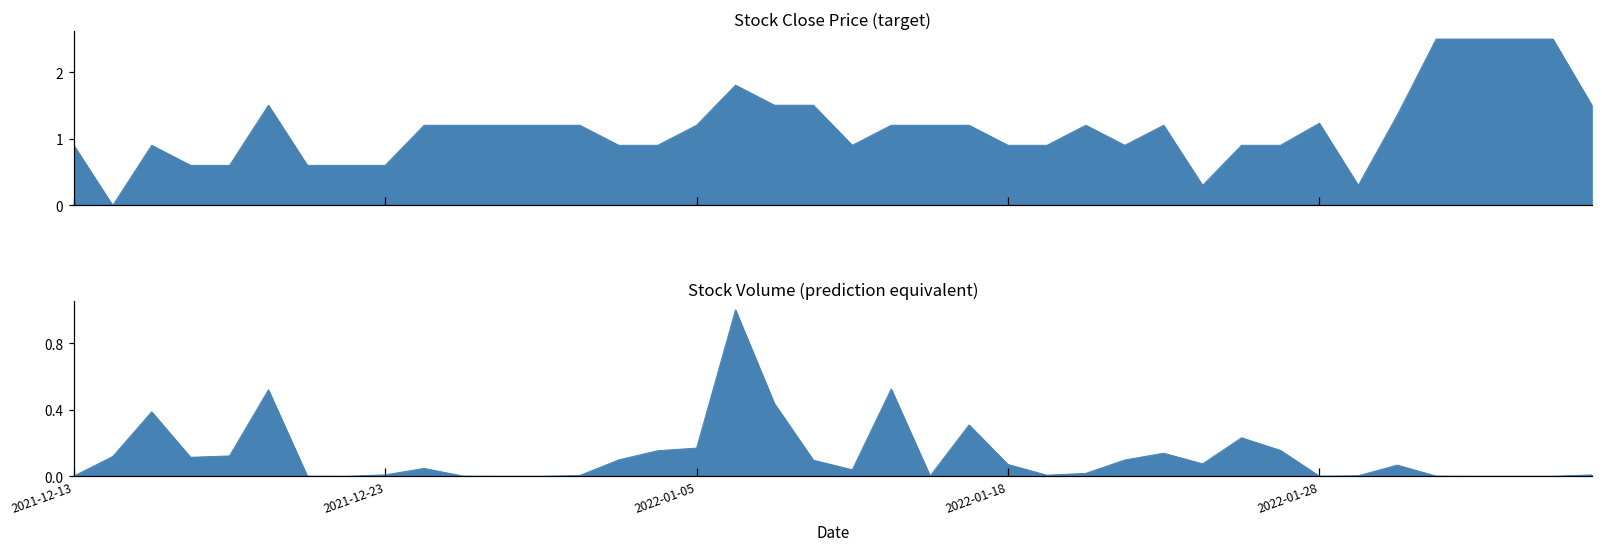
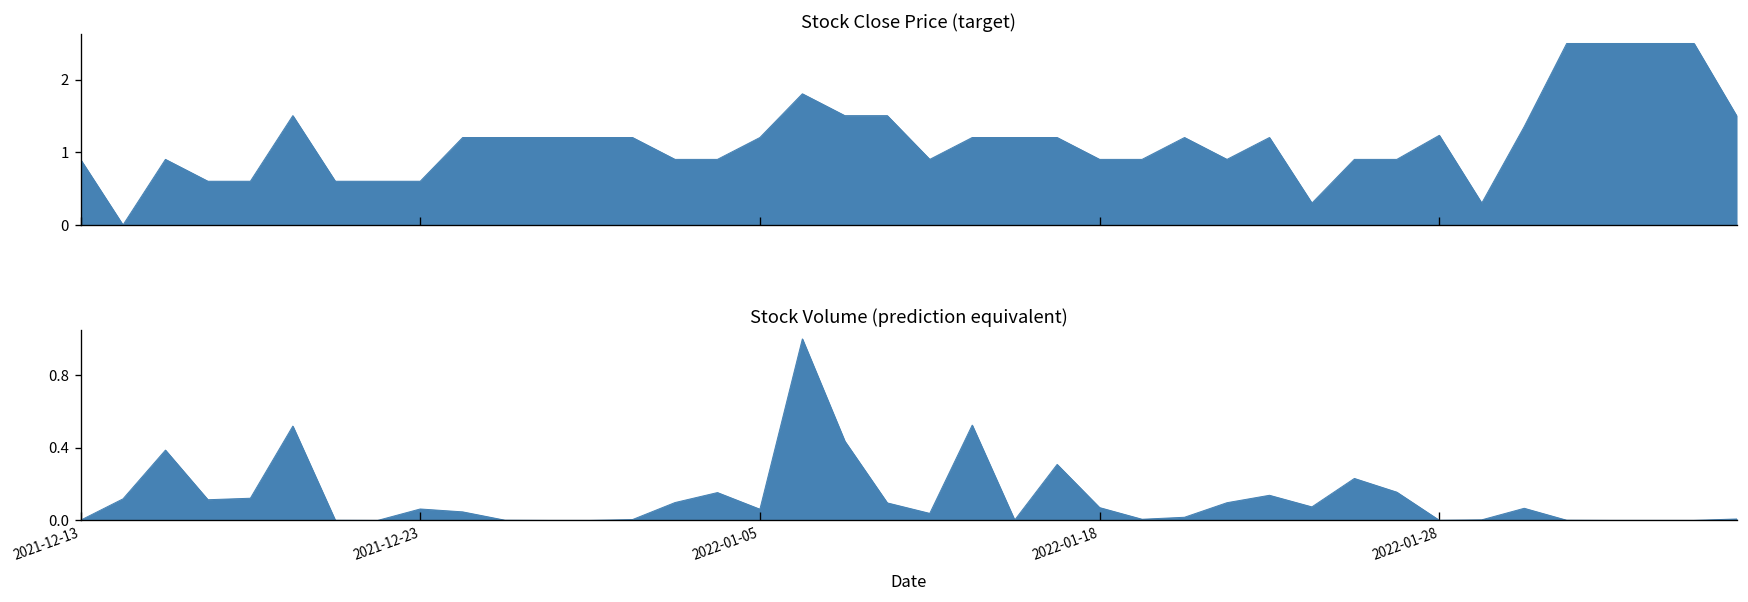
Stock Volume (prediction equivalent), 2021-12-23: 0.01 -> 0.06
Stock Volume (prediction equivalent), 2022-01-05: 0.17 -> 0.06
